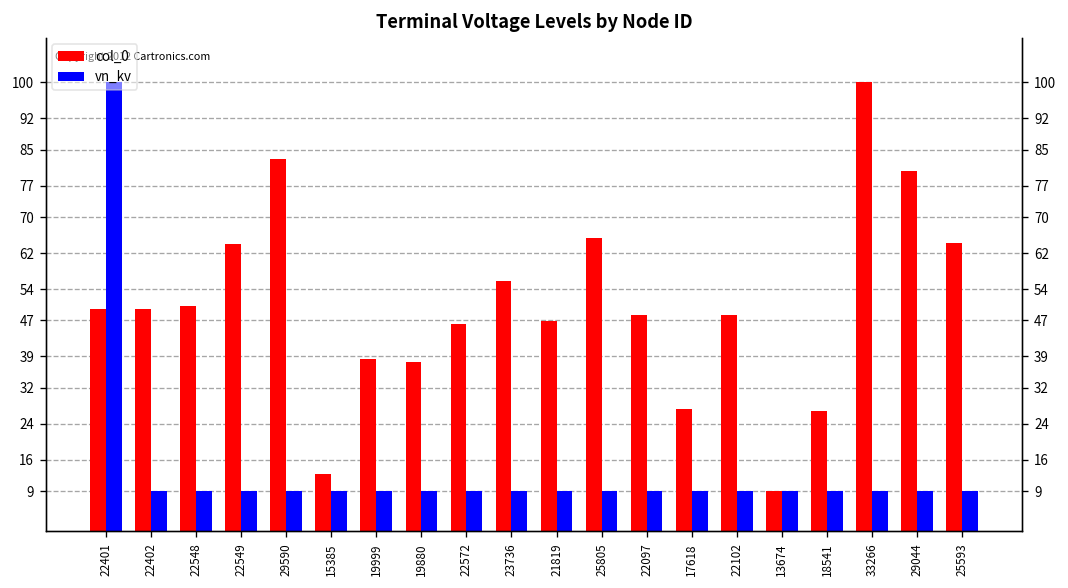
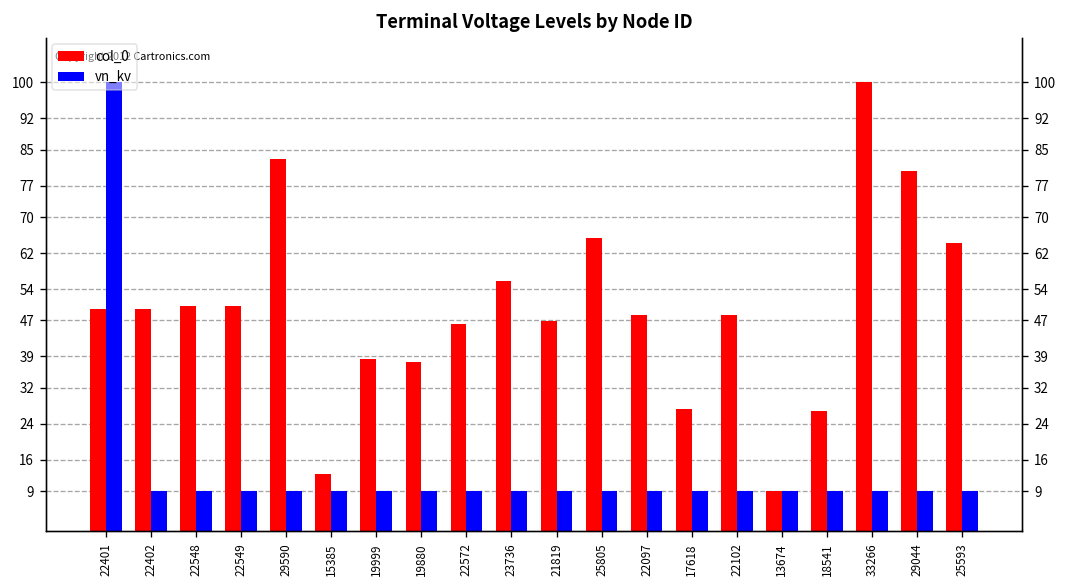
col_0, 22549: 64 -> 50
